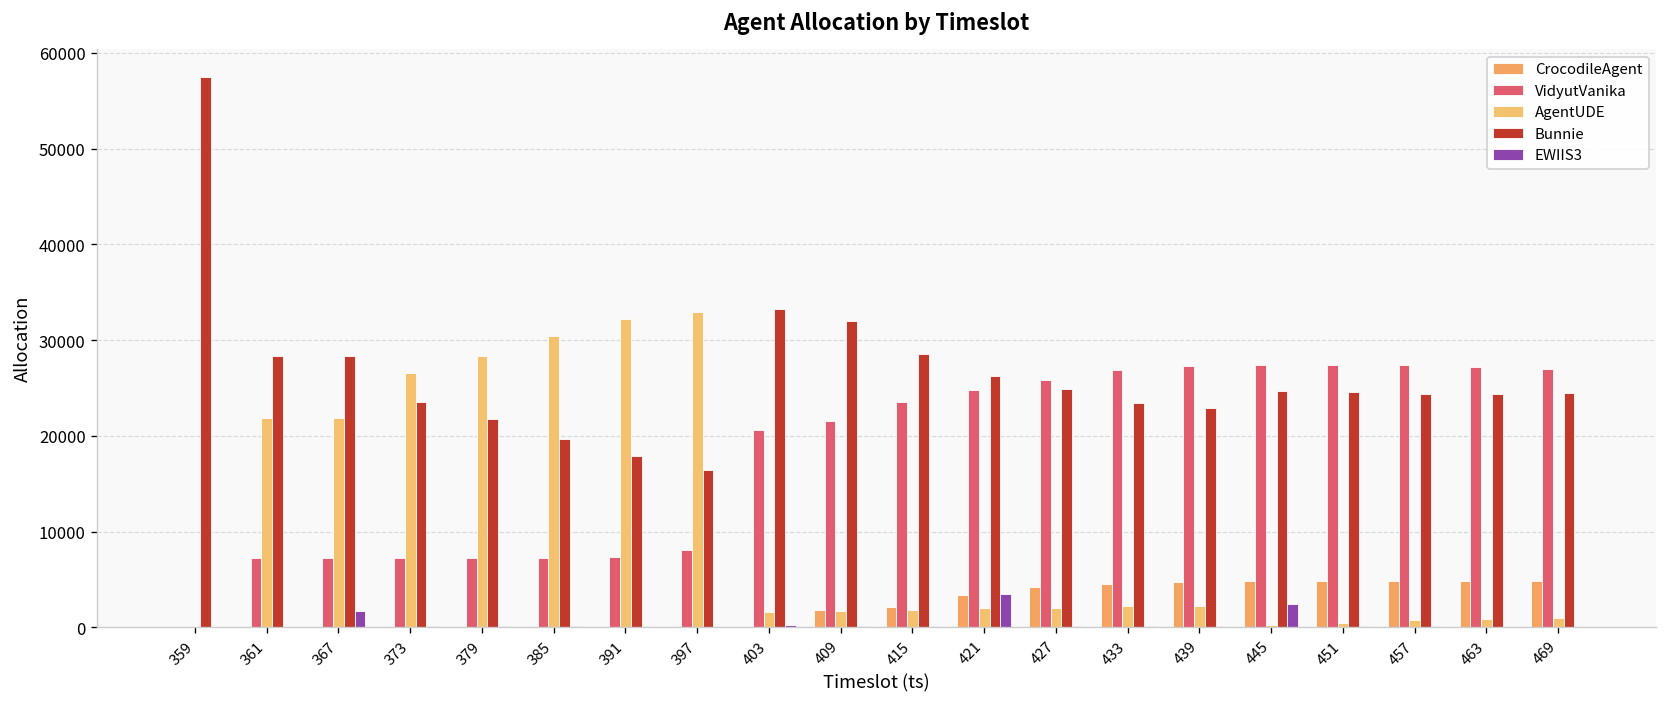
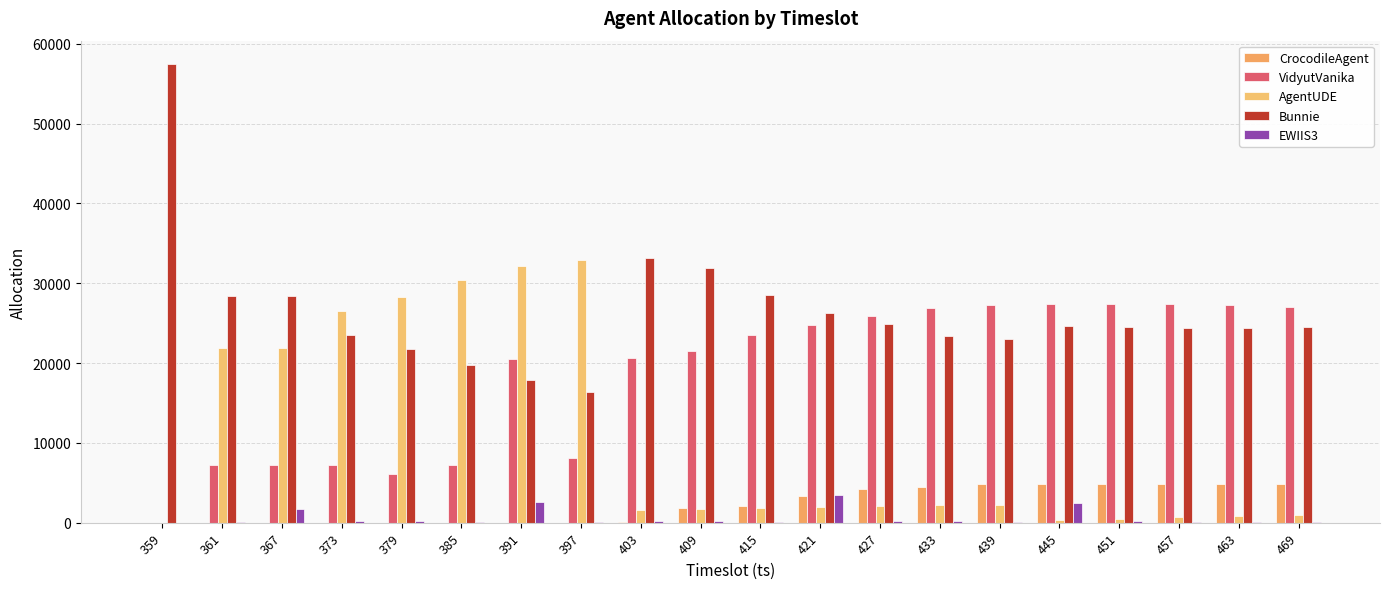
VidyutVanika, 379: 7000 -> 6000
VidyutVanika, 391: 7000 -> 21000
EWIIS3, 391: 0 -> 3000
